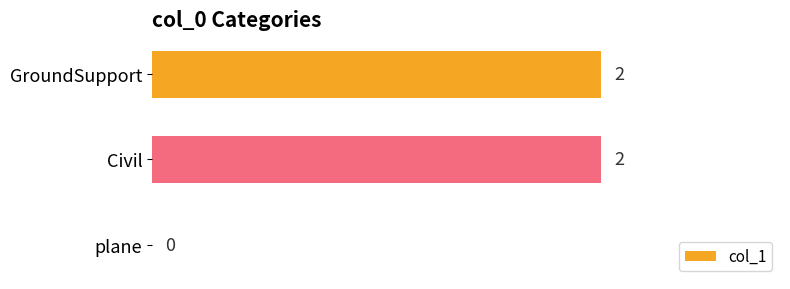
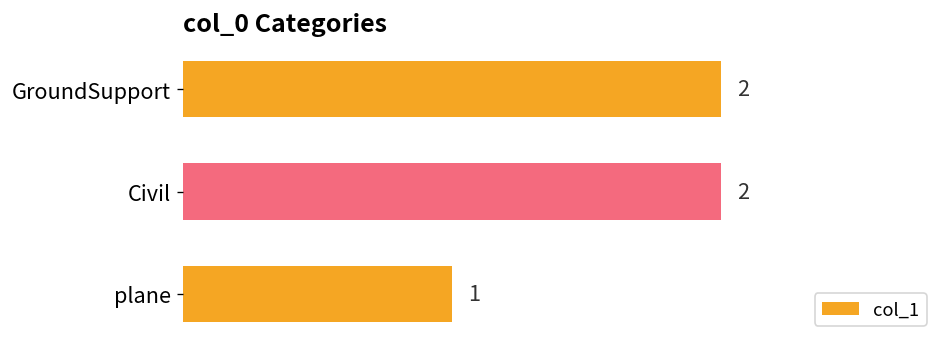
plane: 0 -> 1
